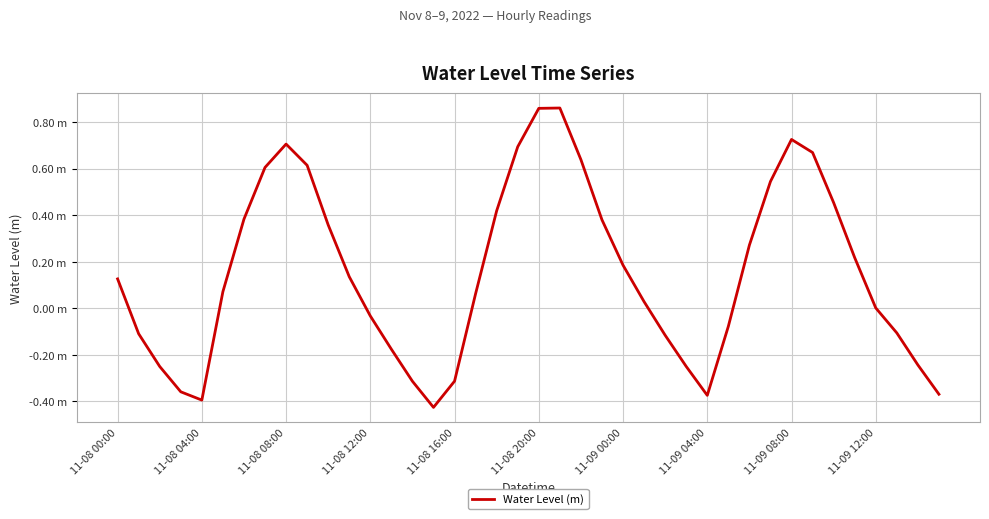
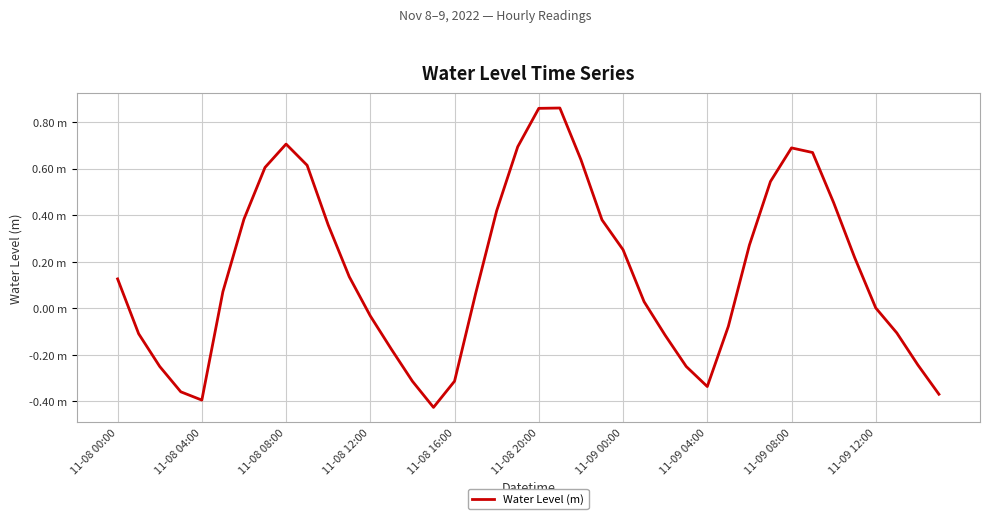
11-09 00:00: 0.19 m -> 0.25 m
11-09 04:00: -0.37 m -> -0.34 m
11-09 08:00: 0.73 m -> 0.69 m
